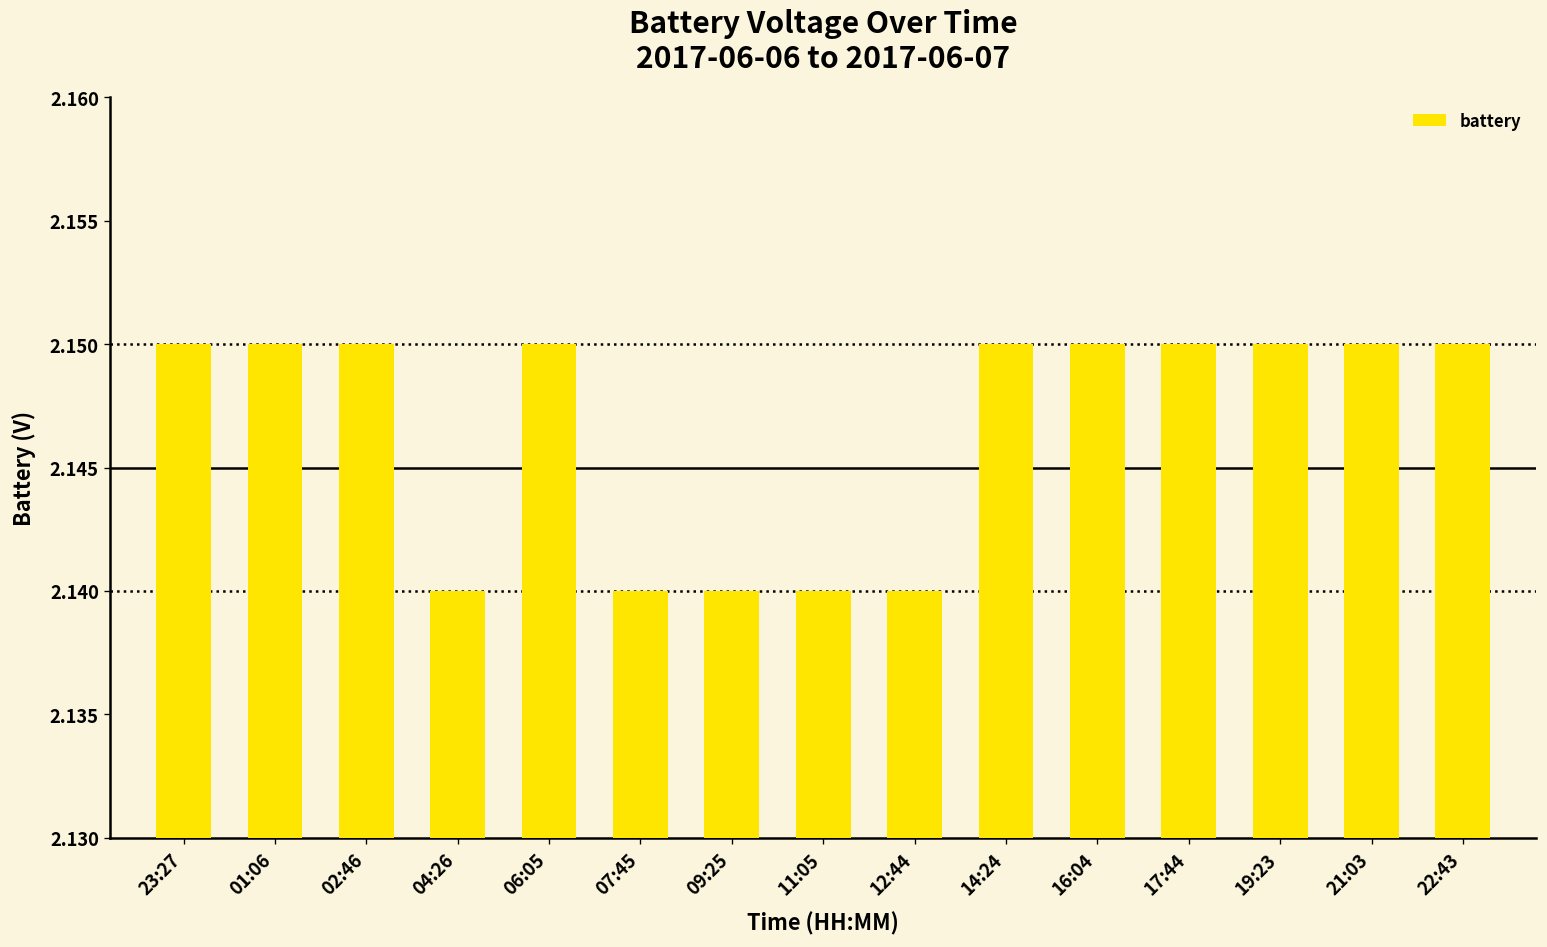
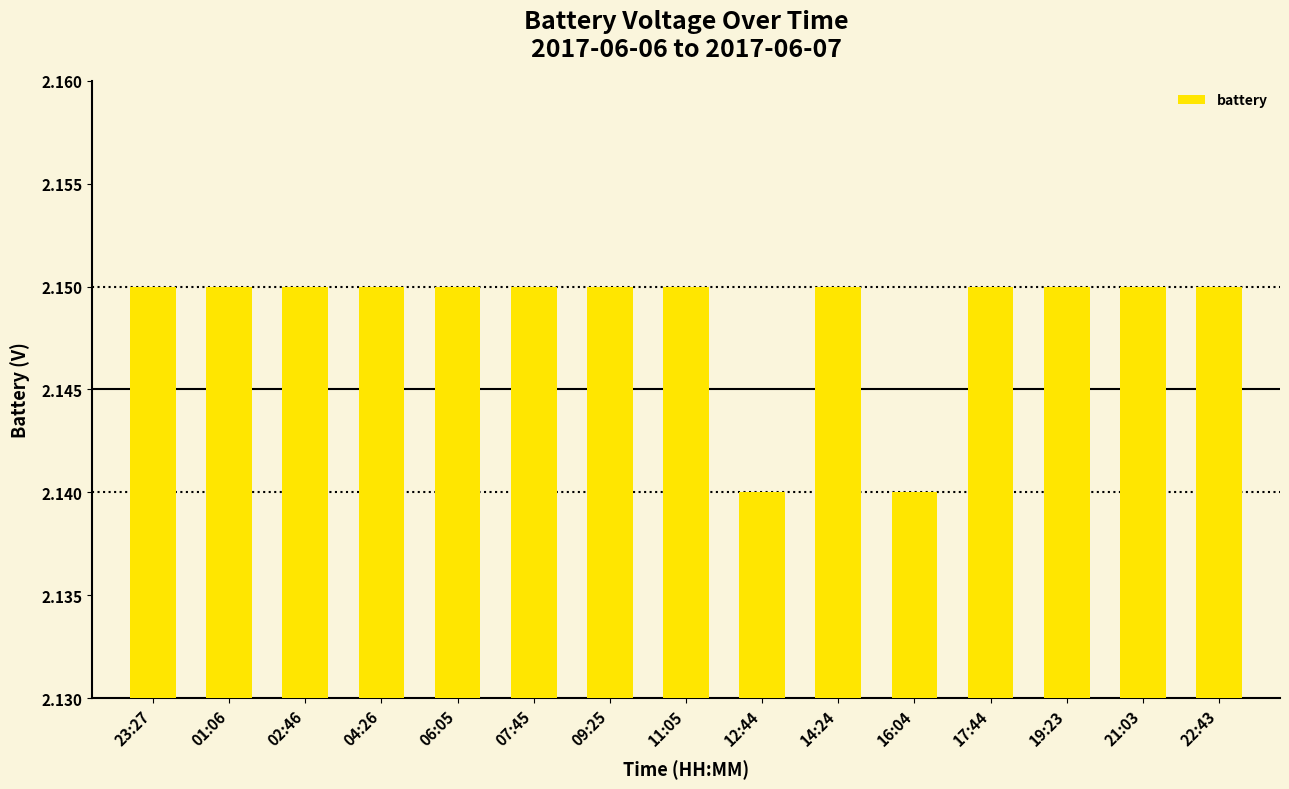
04:26: 2.14 -> 2.15
07:45: 2.14 -> 2.15
09:25: 2.14 -> 2.15
11:05: 2.14 -> 2.15
16:04: 2.15 -> 2.14
